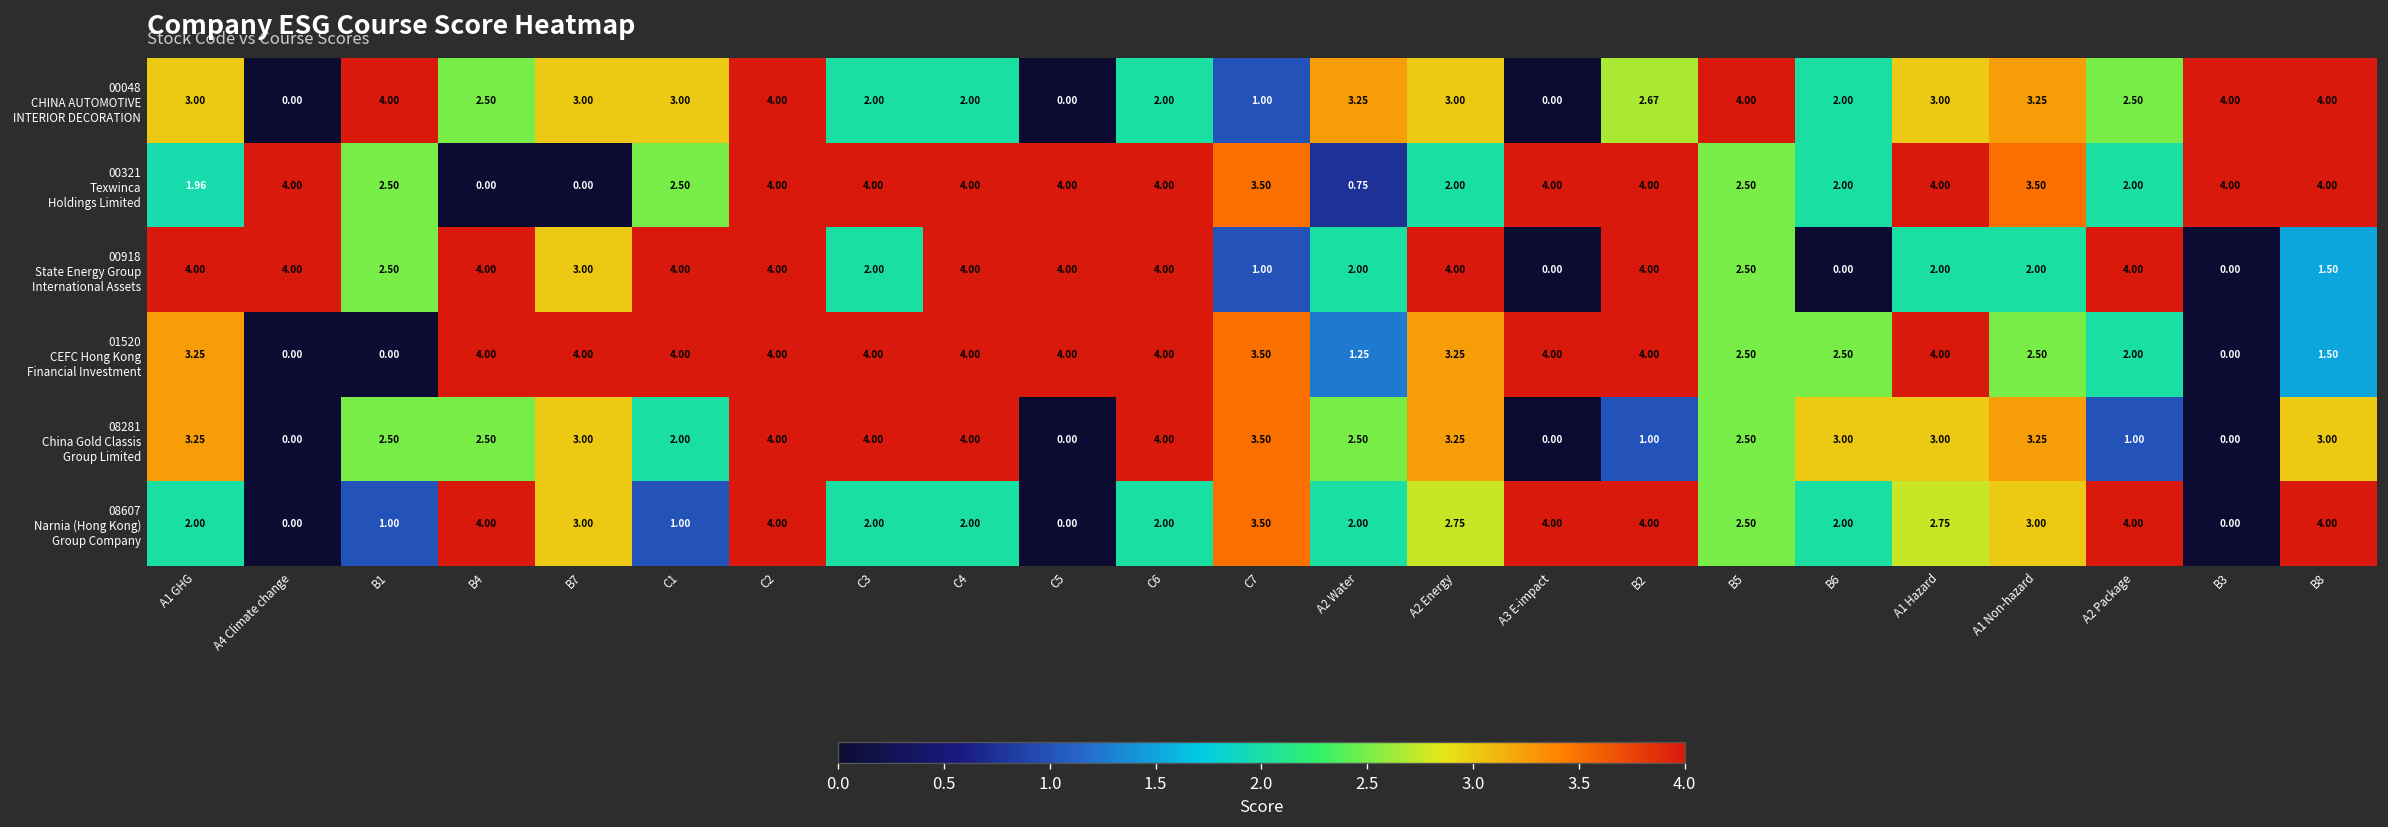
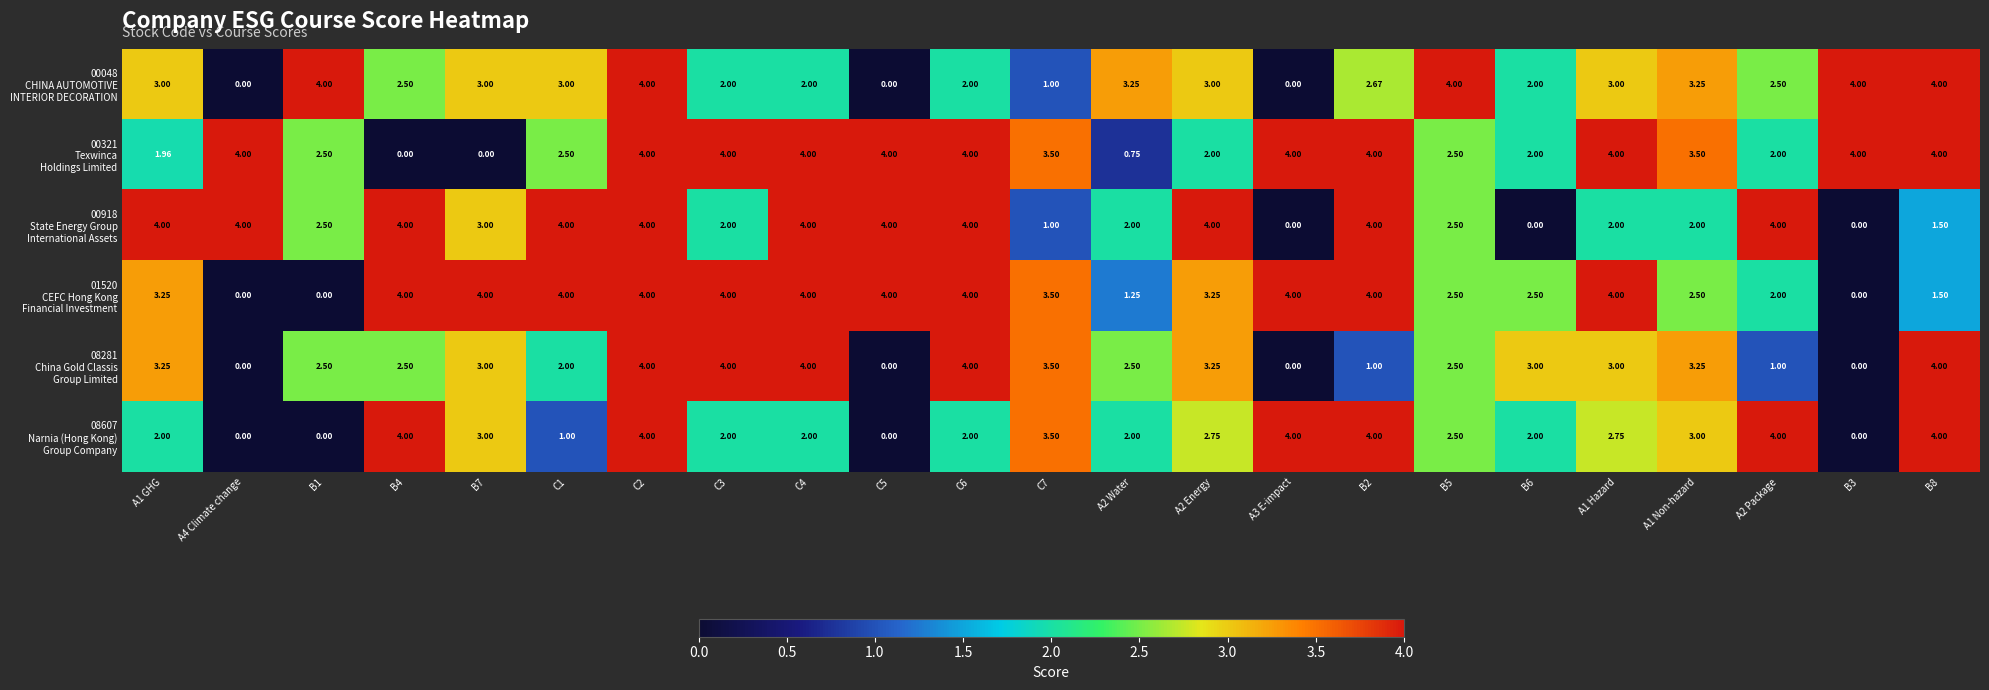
08281 China Gold Classis Group Limited, B8: 3.00 -> 4.00
08607 Narnia (Hong Kong) Group Company, B1: 1.00 -> 0.00
